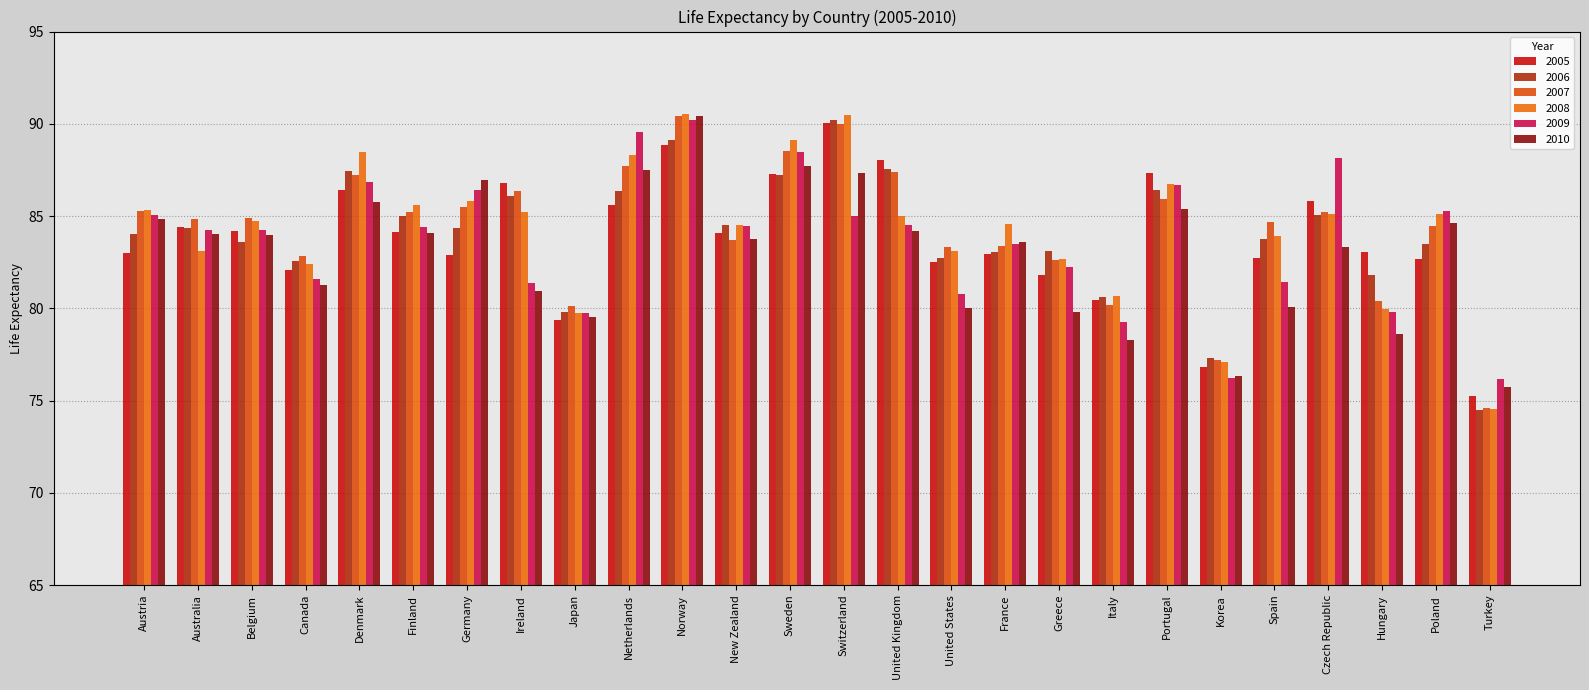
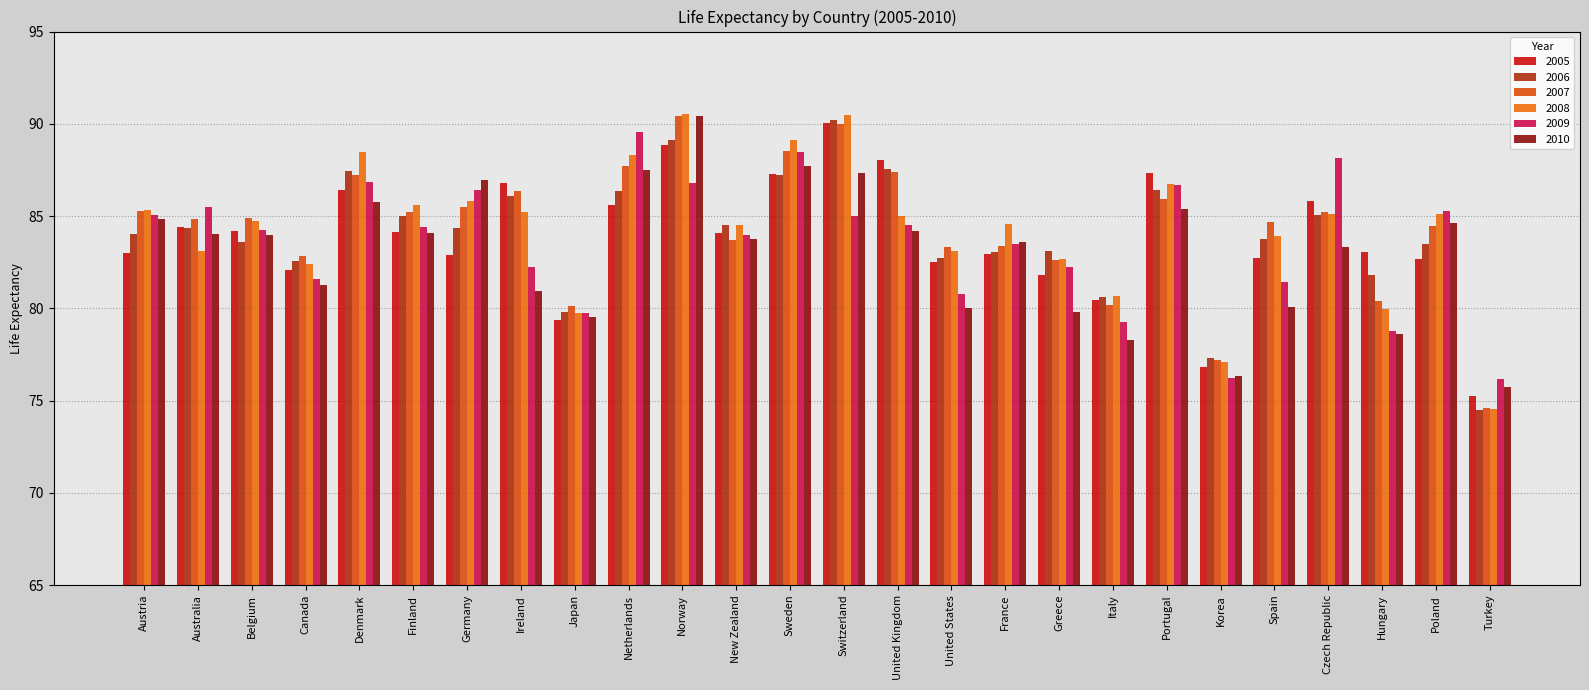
2009, Australia: 84.3 -> 85.5
2009, Ireland: 81.4 -> 82.2
2009, Norway: 90.2 -> 86.8
2009, New Zealand: 84.5 -> 84.0
2009, Hungary: 79.8 -> 78.8
